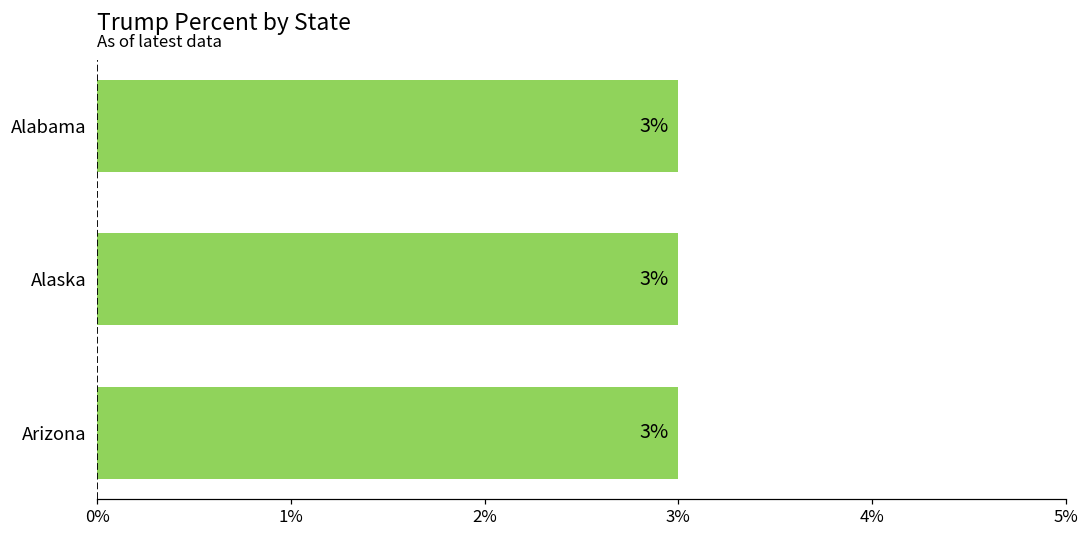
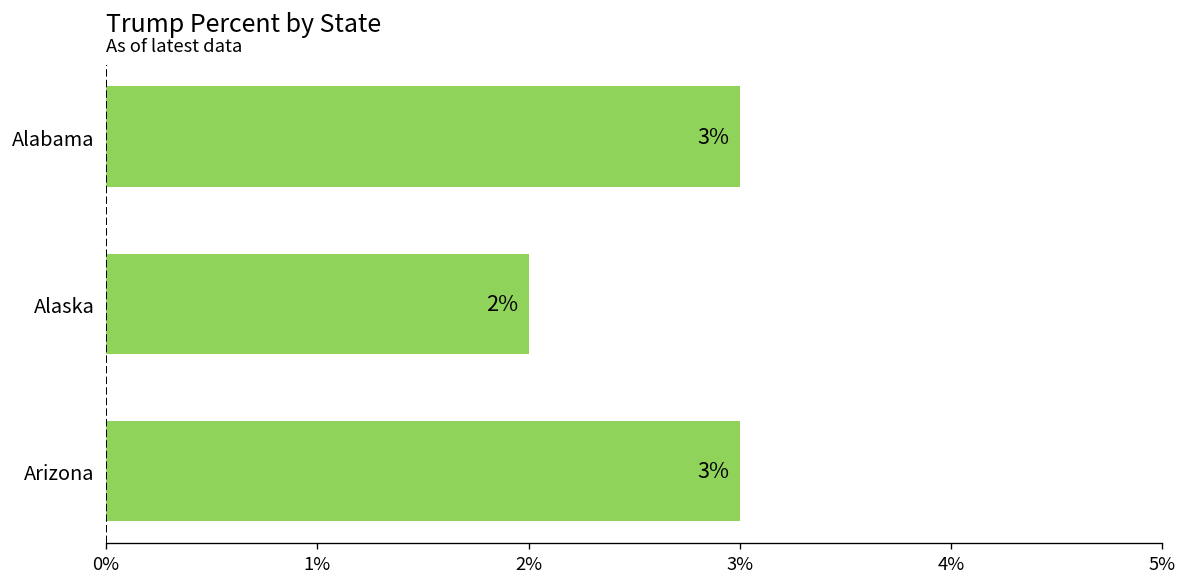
Alaska: 3% -> 2%
